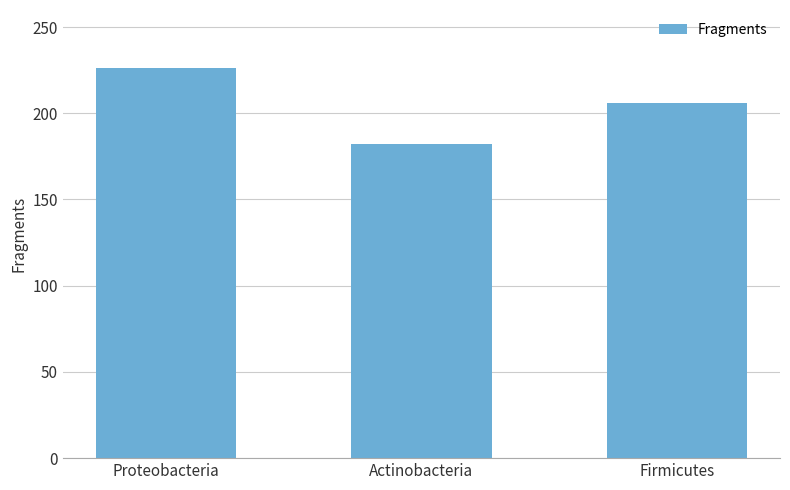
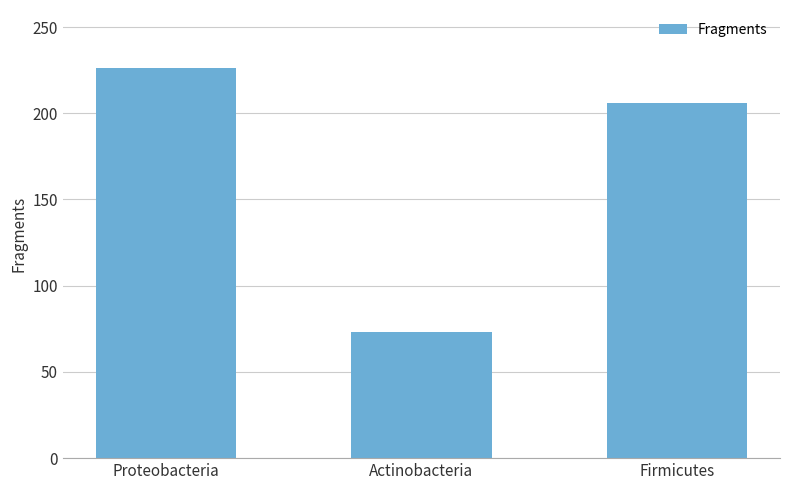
Actinobacteria: 182 -> 73
